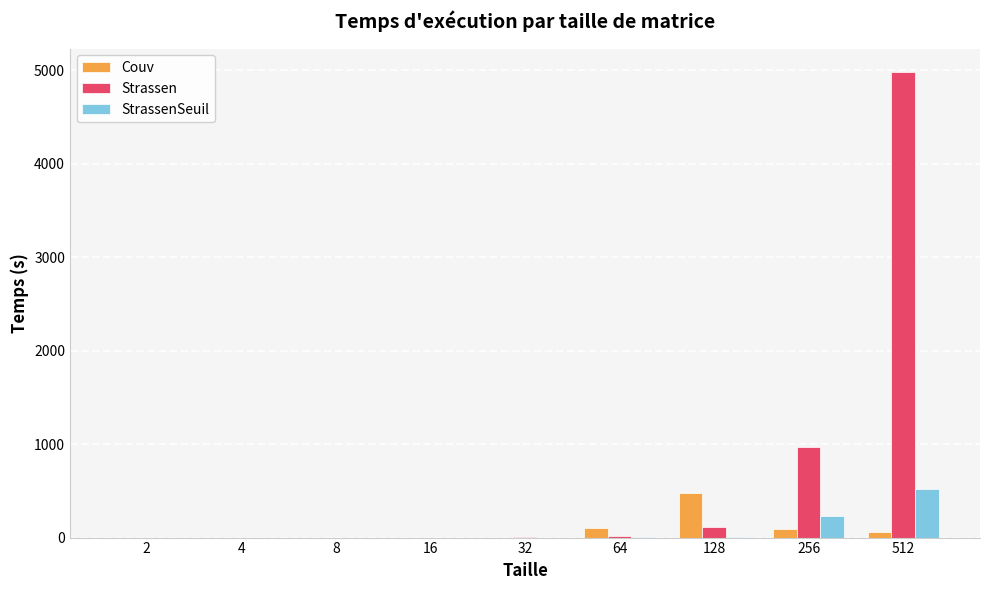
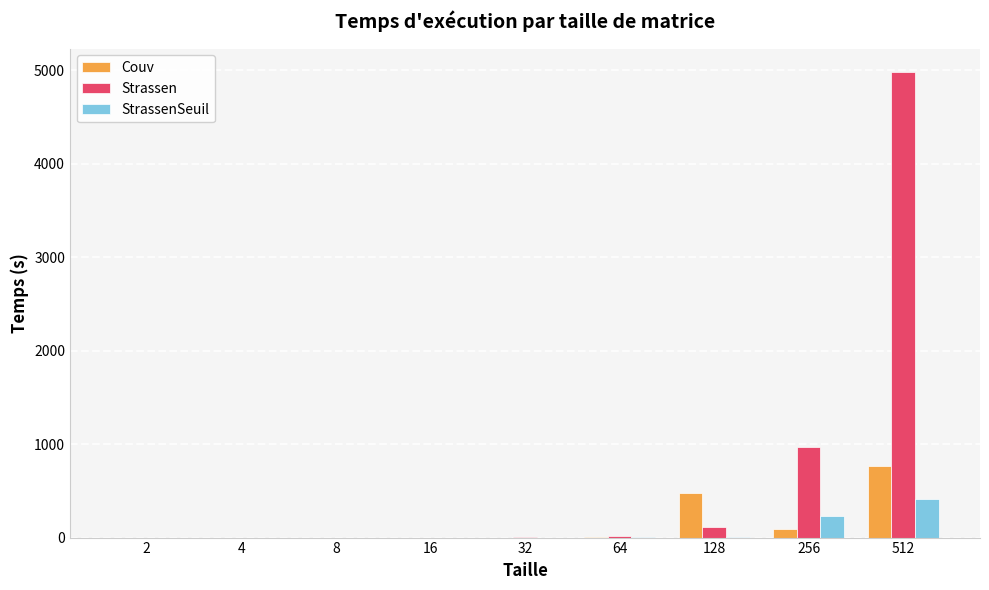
Couv, 64: 100 -> 0
Couv, 512: 100 -> 800
StrassenSeuil, 512: 500 -> 400
